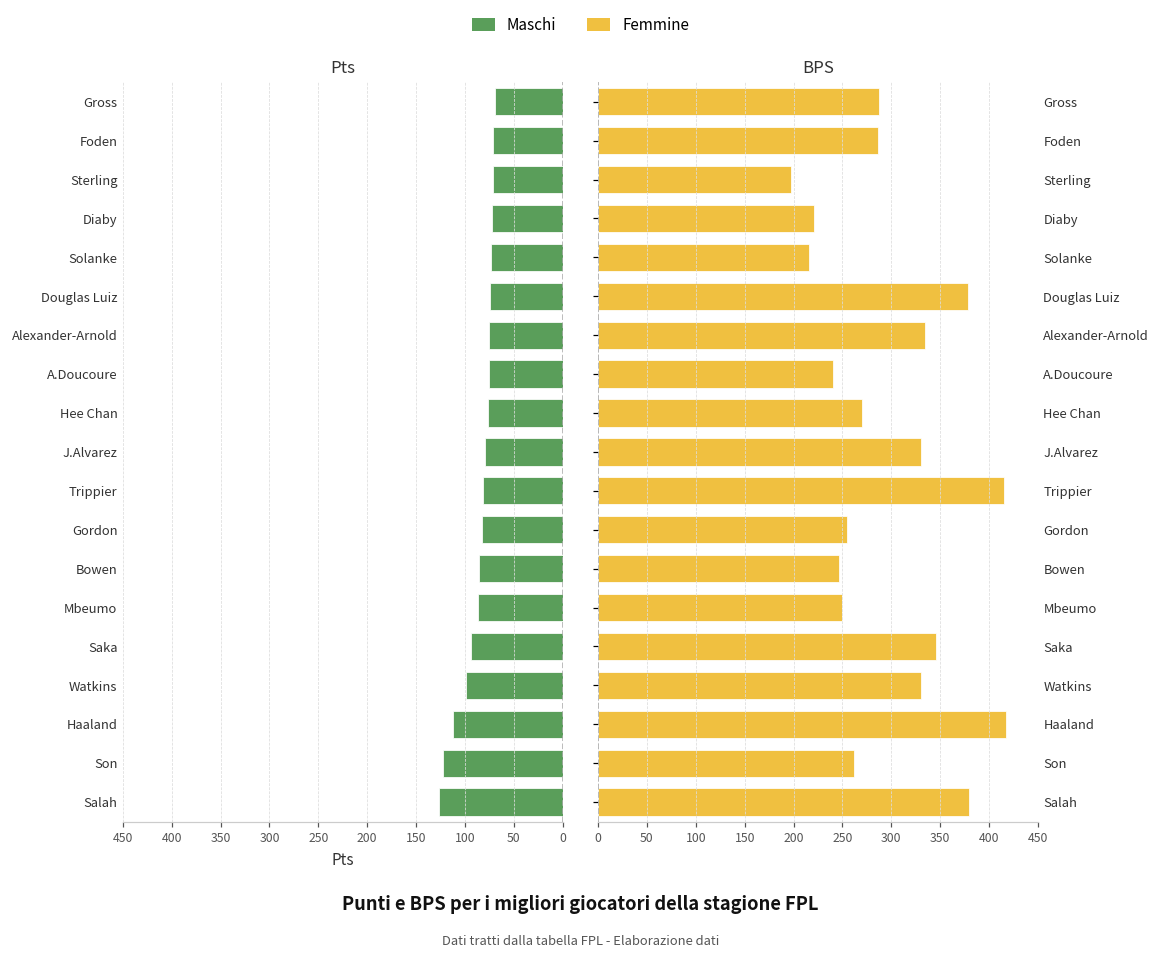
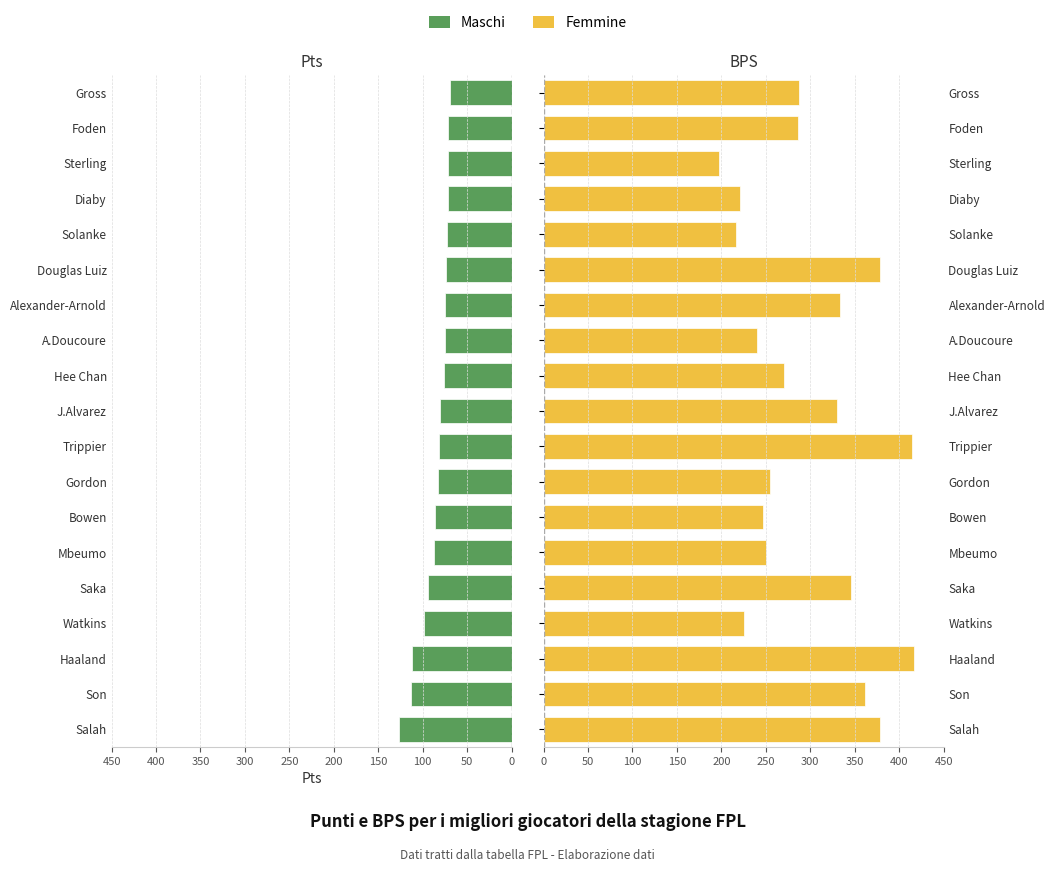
Pts, Son: 120 -> 110
BPS, Watkins: 330 -> 230
BPS, Son: 260 -> 360
